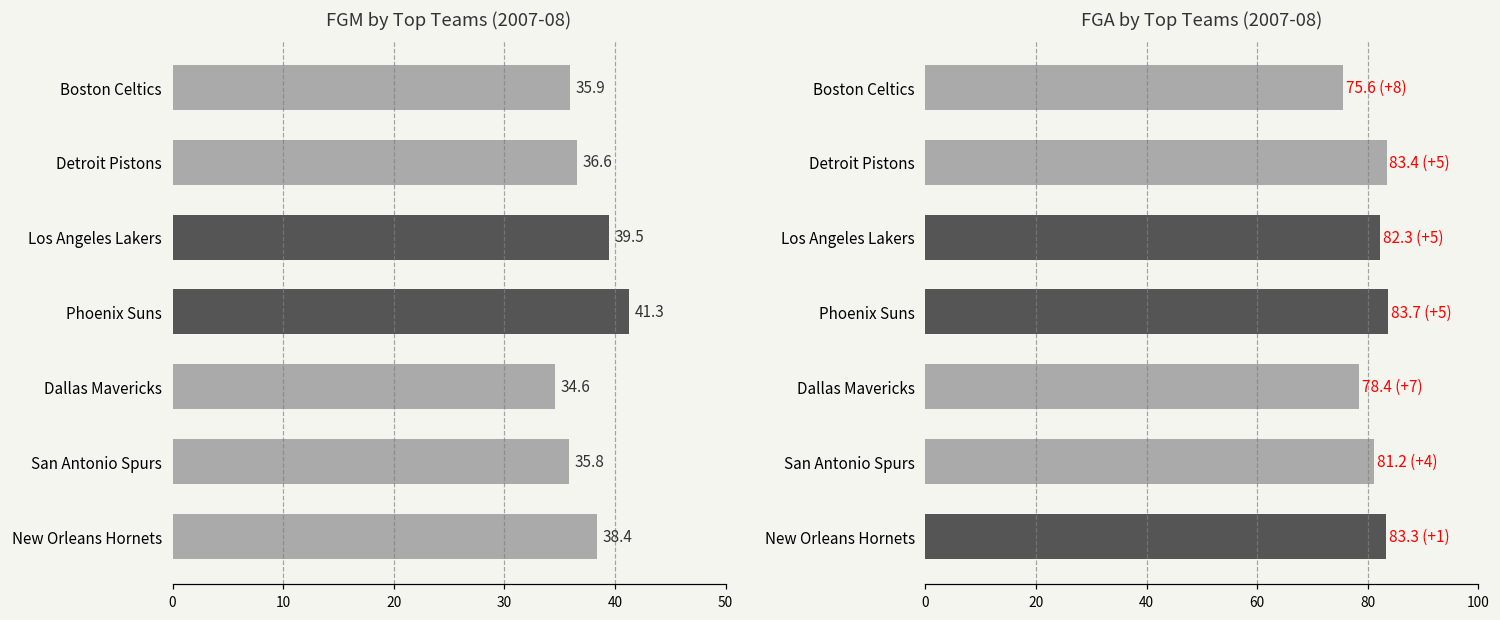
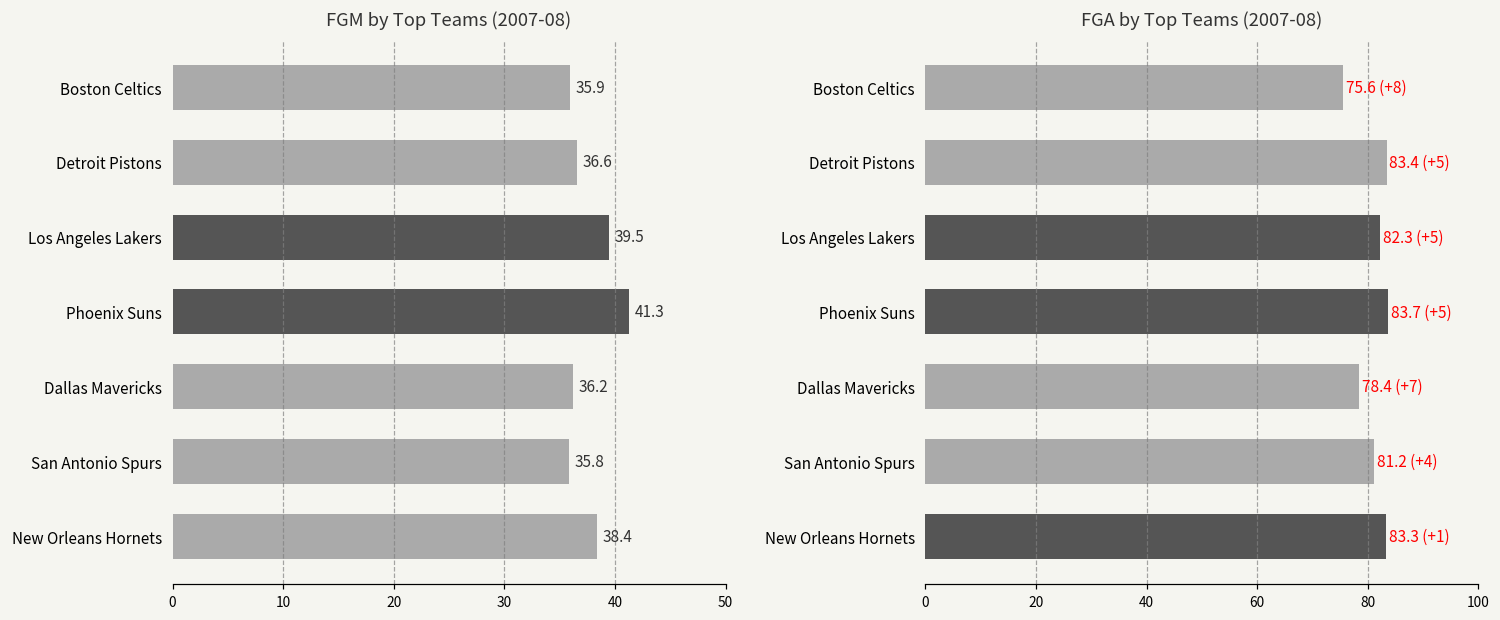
FGM by Top Teams (2007-08), Dallas Mavericks: 34.6 -> 36.2
